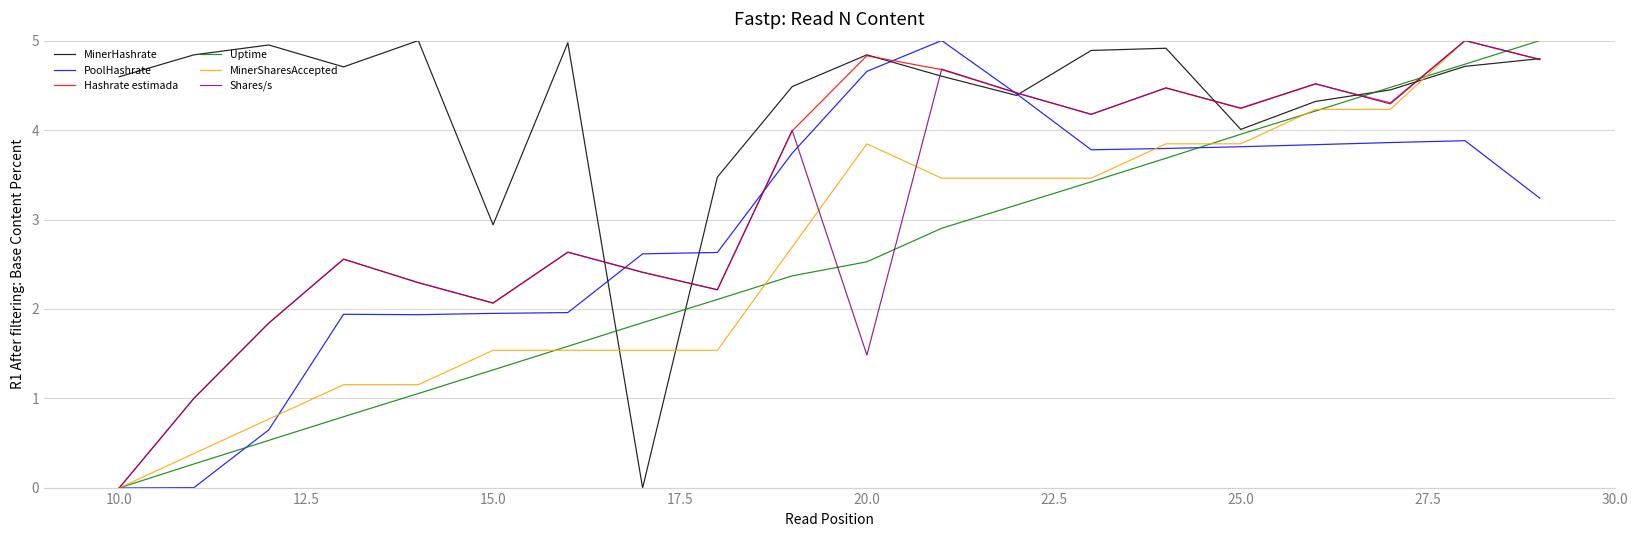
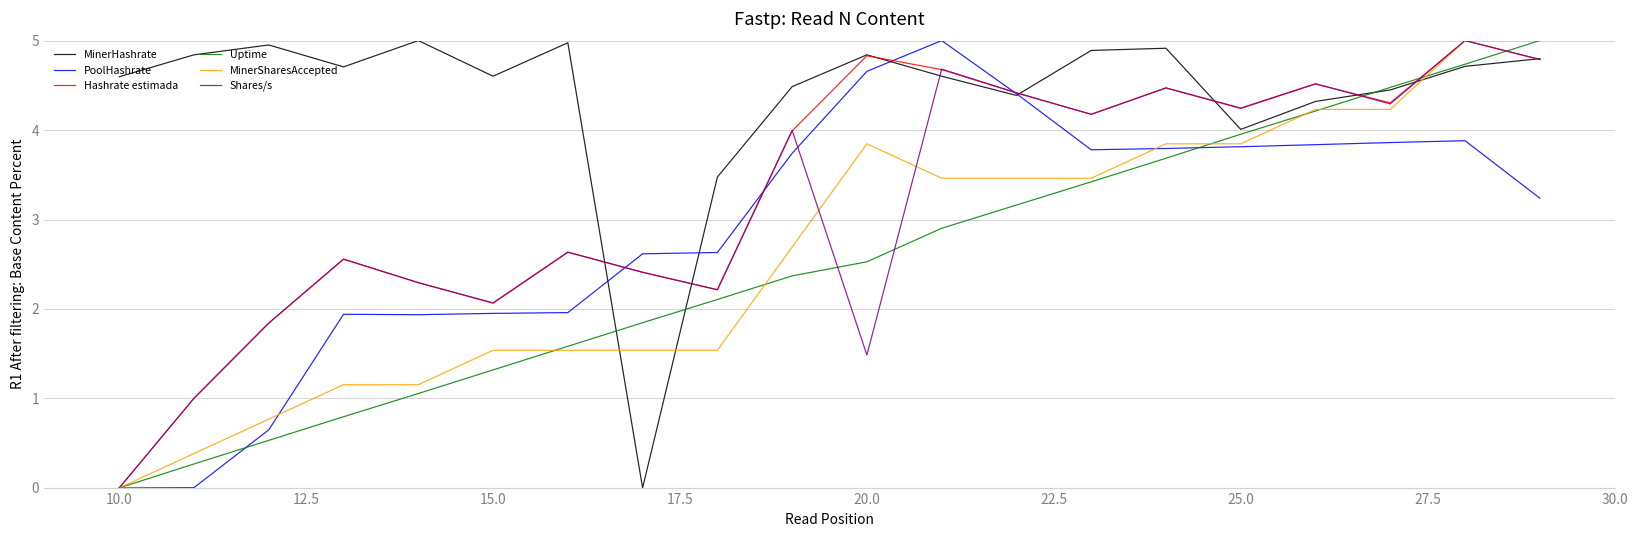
MinerHashrate, 15.0: 2.9 -> 4.6
